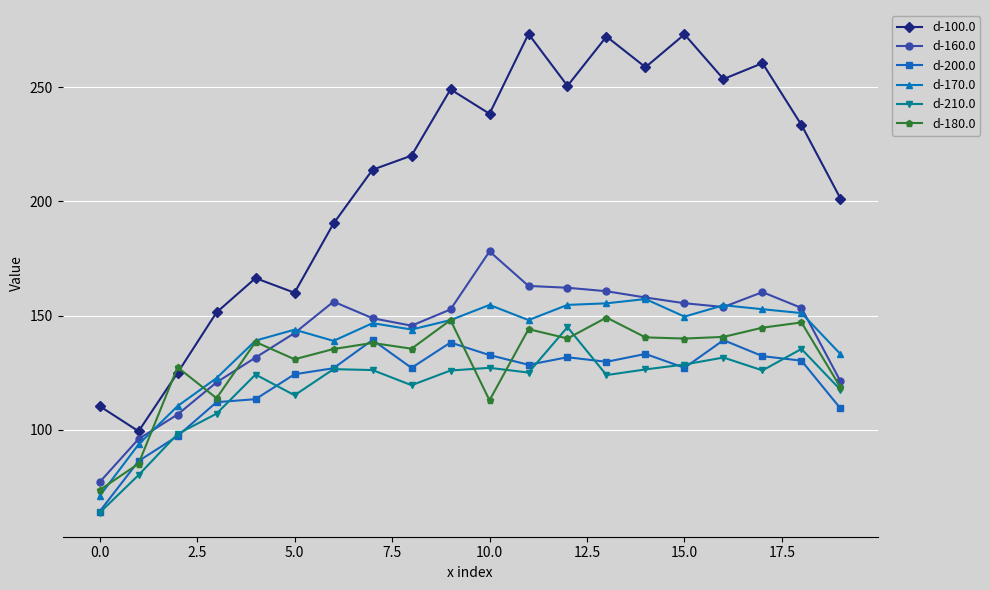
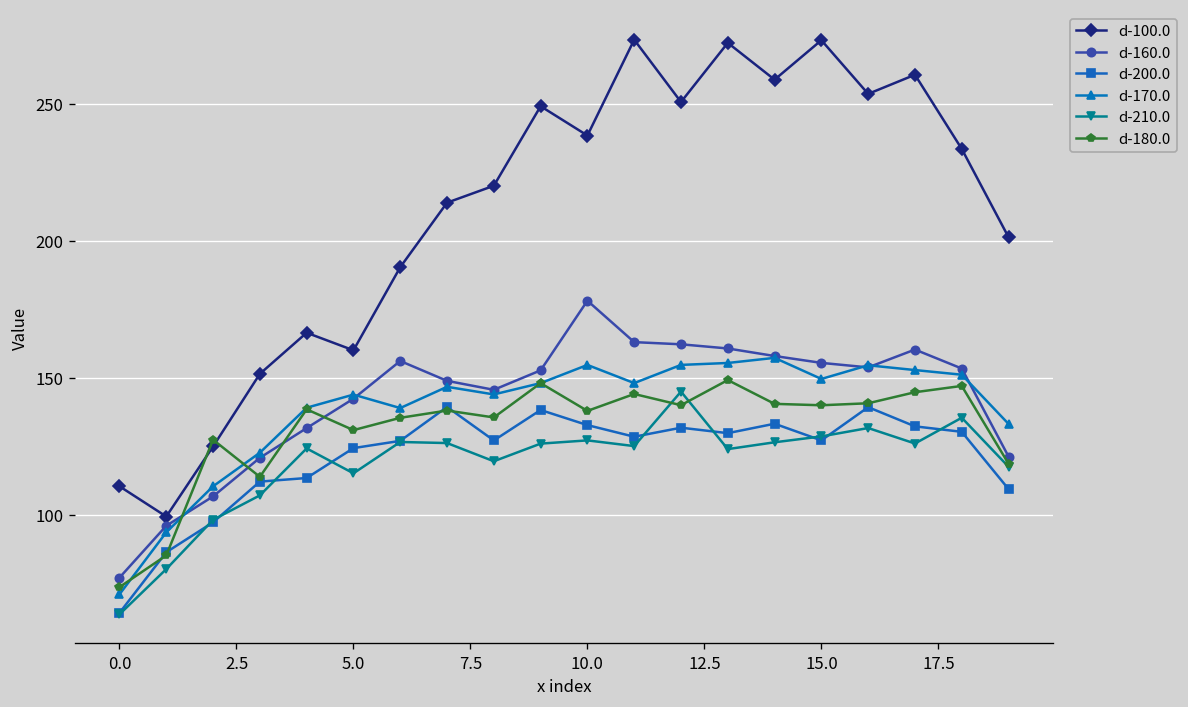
d-180.0, 10.0: 113 -> 138
